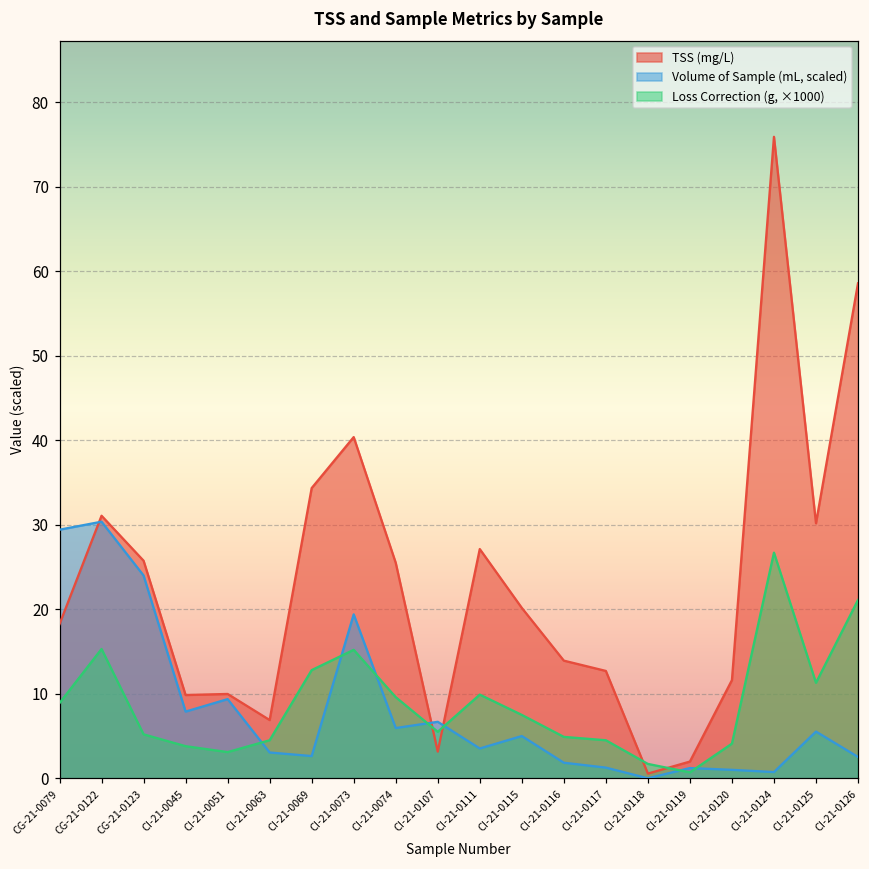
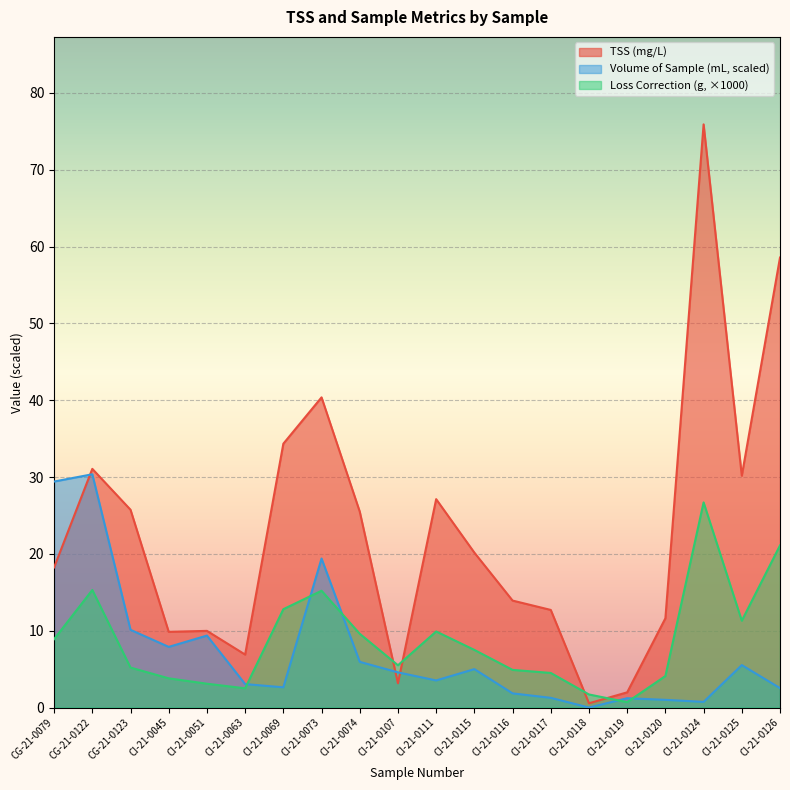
Volume of Sample (mL, scaled), CG-21-0123: 24 -> 10
Loss Correction (g, ×1000), CI-21-0063: 5 -> 3
Volume of Sample (mL, scaled), CI-21-0107: 7 -> 5
